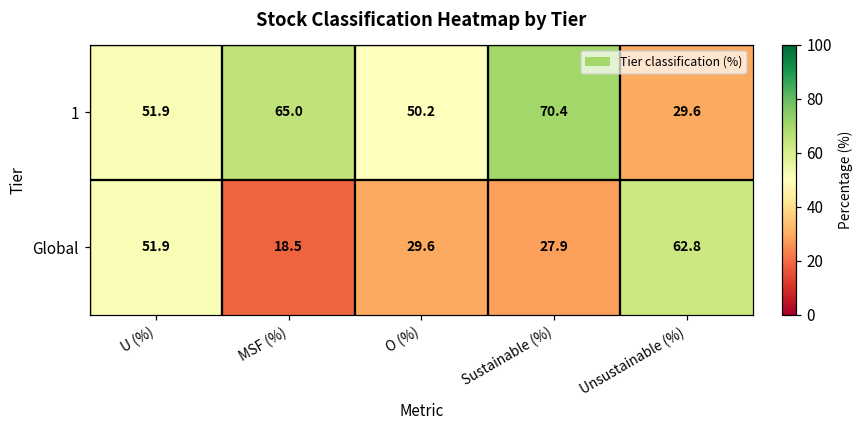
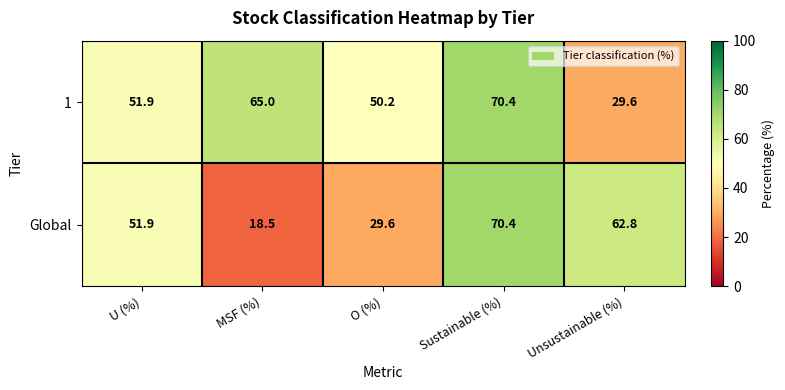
Global, Sustainable (%): 27.9 -> 70.4
